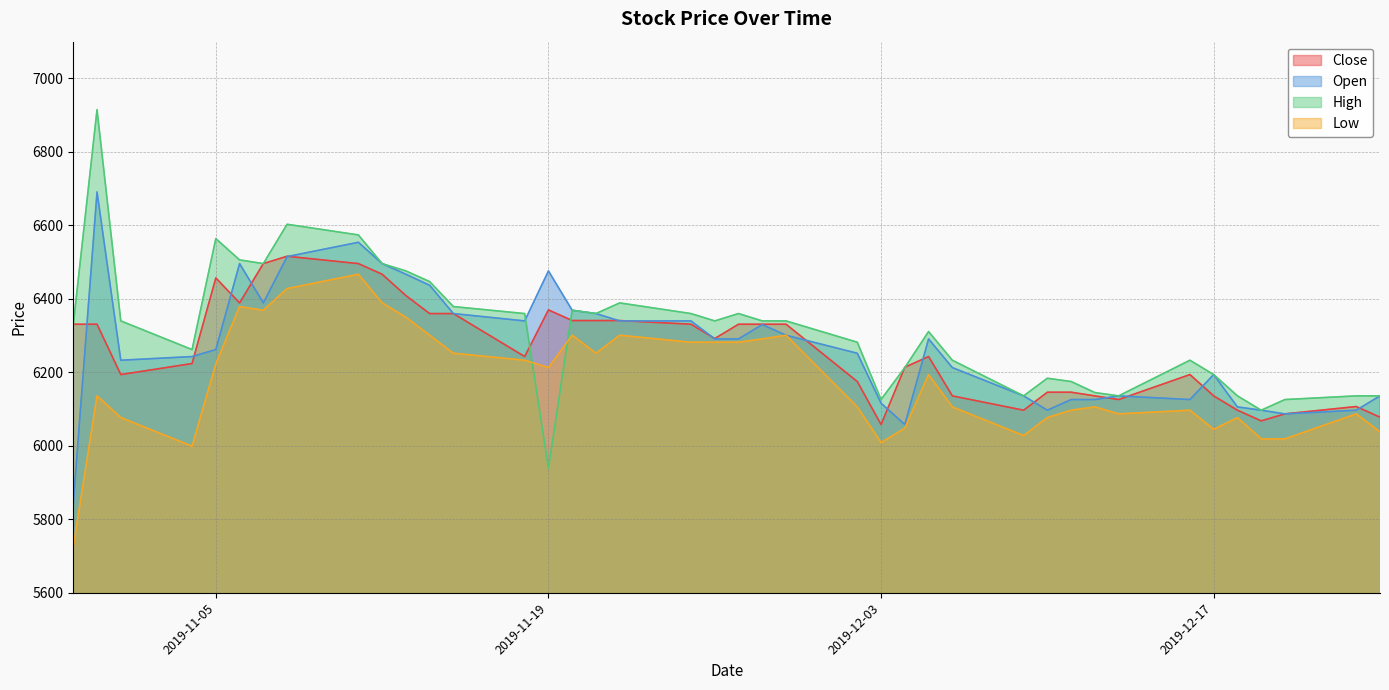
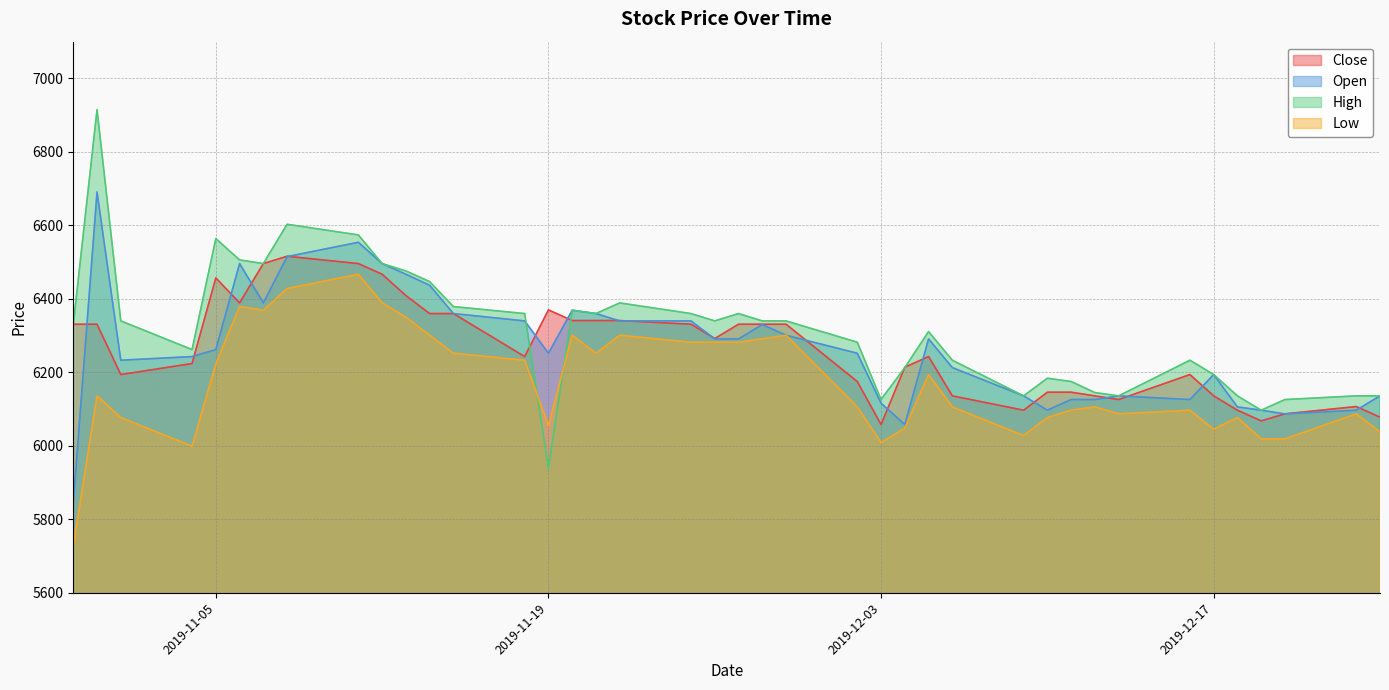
Open, 2019-11-19: 6480 -> 6250
Low, 2019-11-19: 6210 -> 6060
